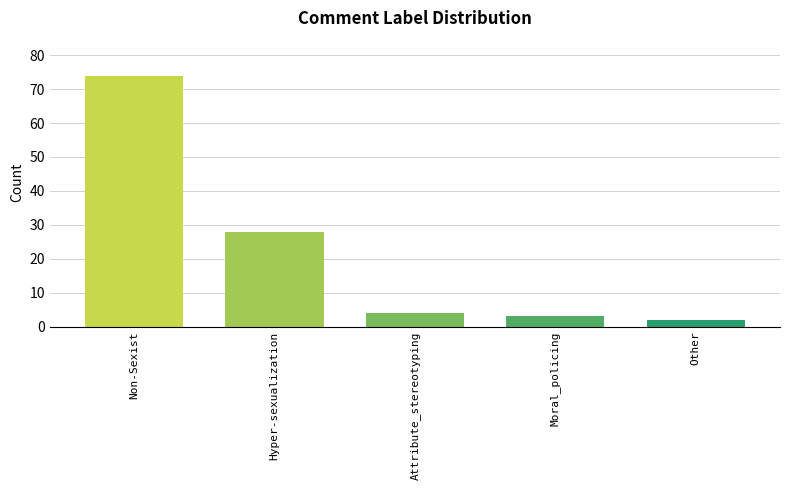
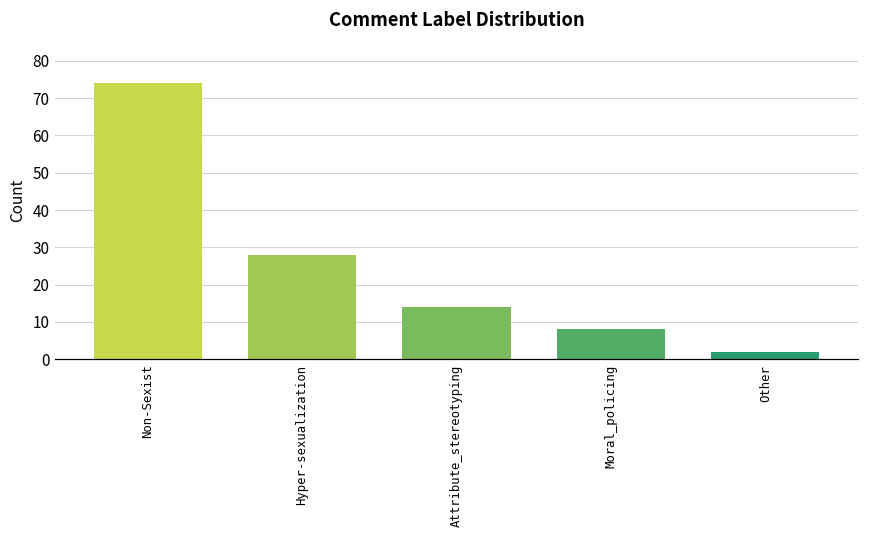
Attribute_stereotyping: 4 -> 14
Moral_policing: 3 -> 8
